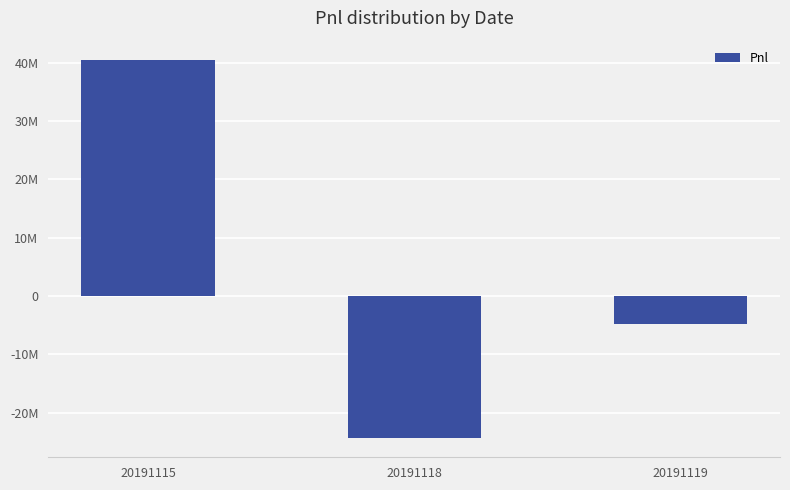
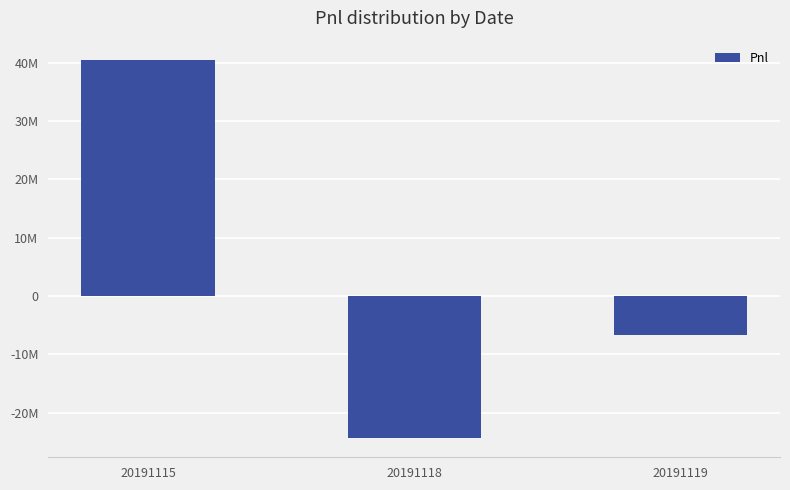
20191119: -5000000 -> -7000000
